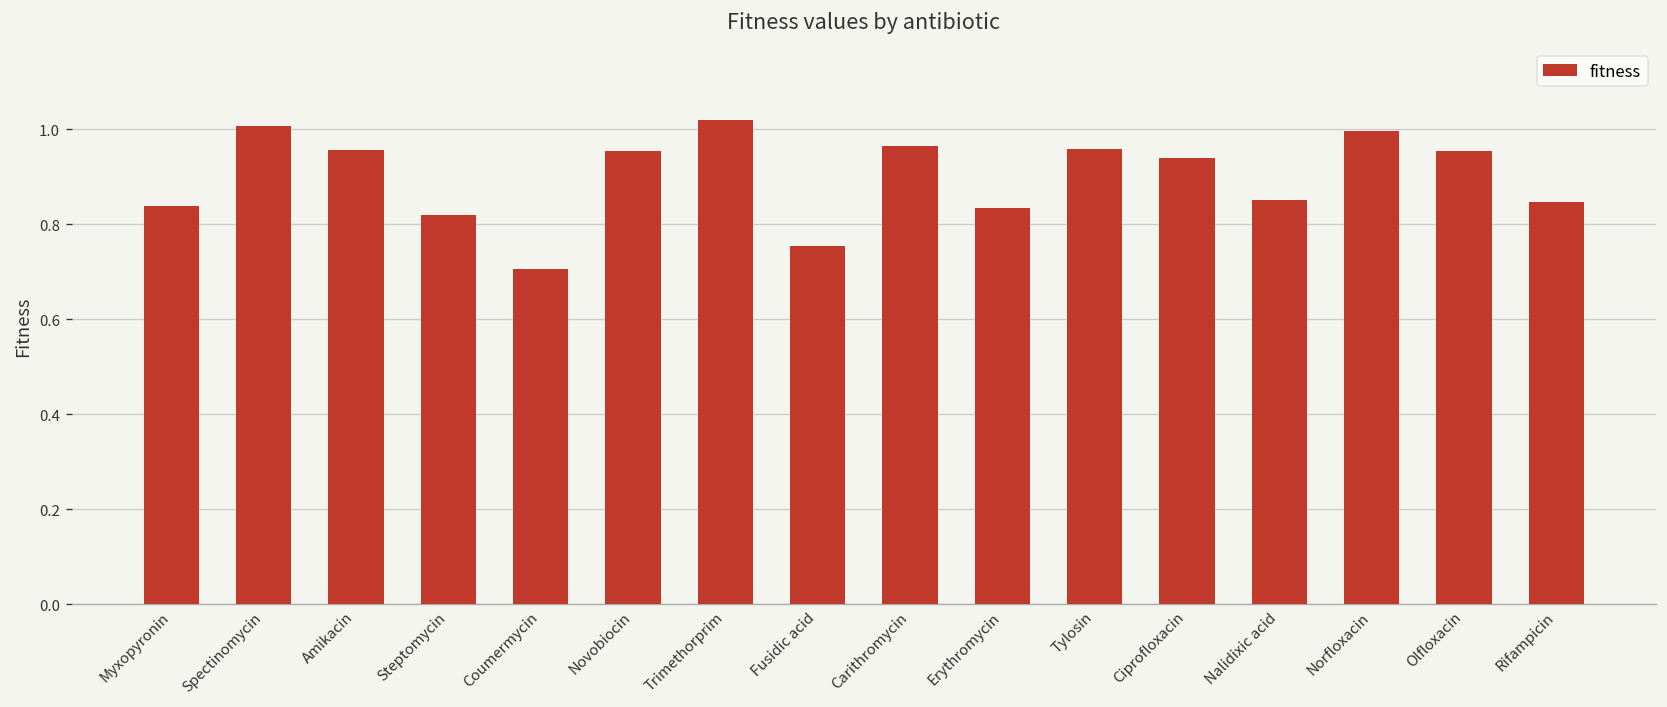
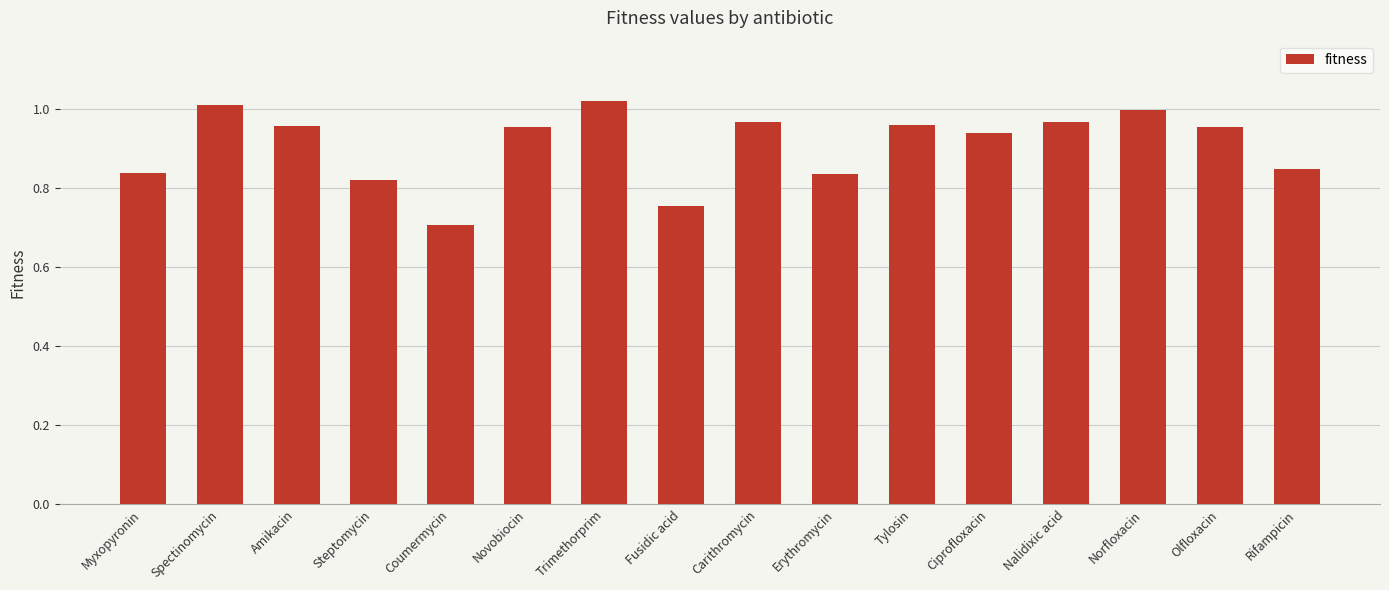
Nalidixic acid: 0.85 -> 0.97
